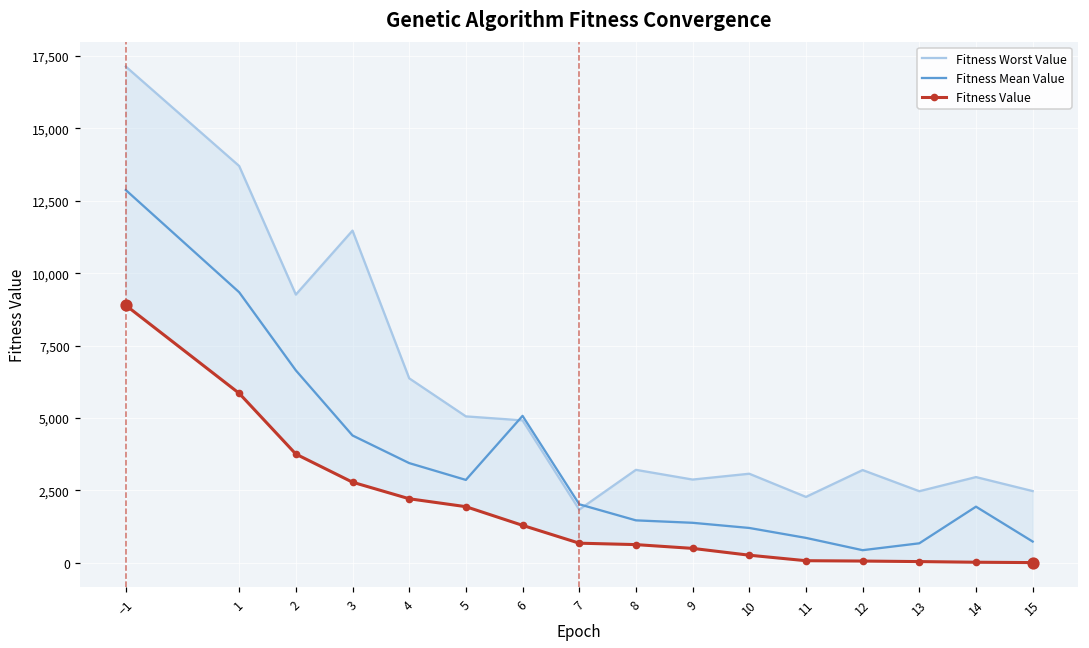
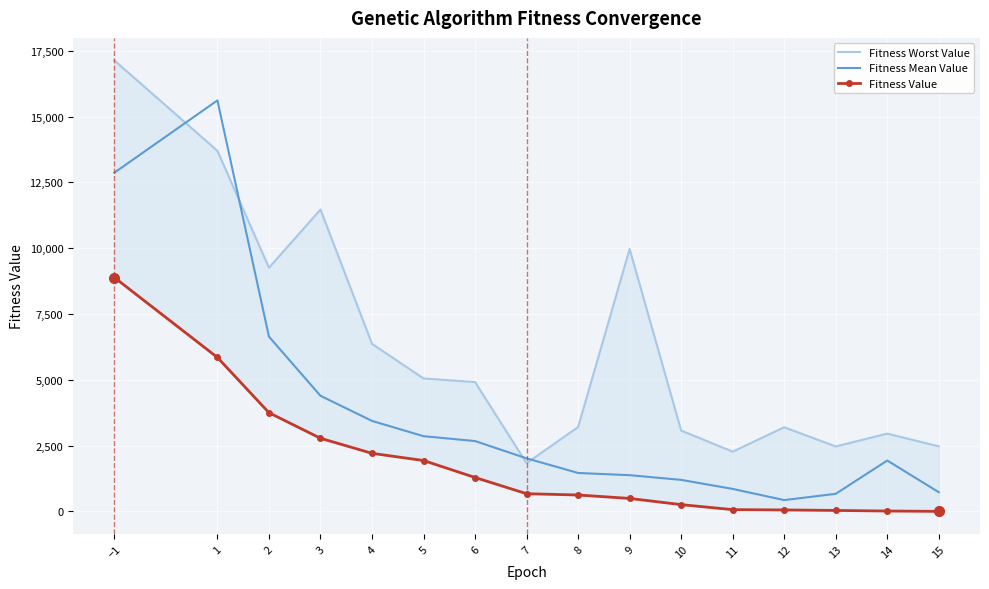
Fitness Mean Value, 1: 9,300 -> 15,600
Fitness Mean Value, 6: 5,100 -> 2,700
Fitness Worst Value, 9: 2,900 -> 10,000
